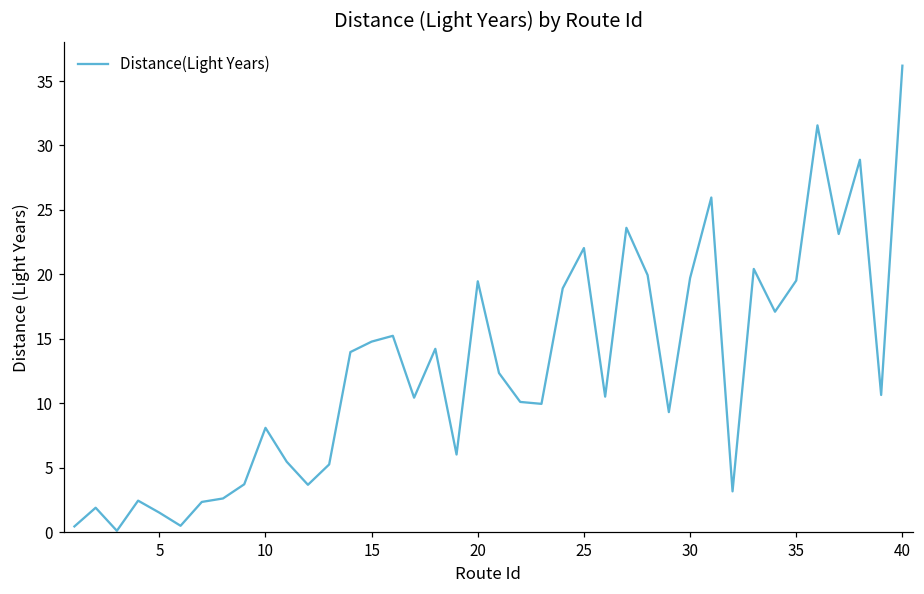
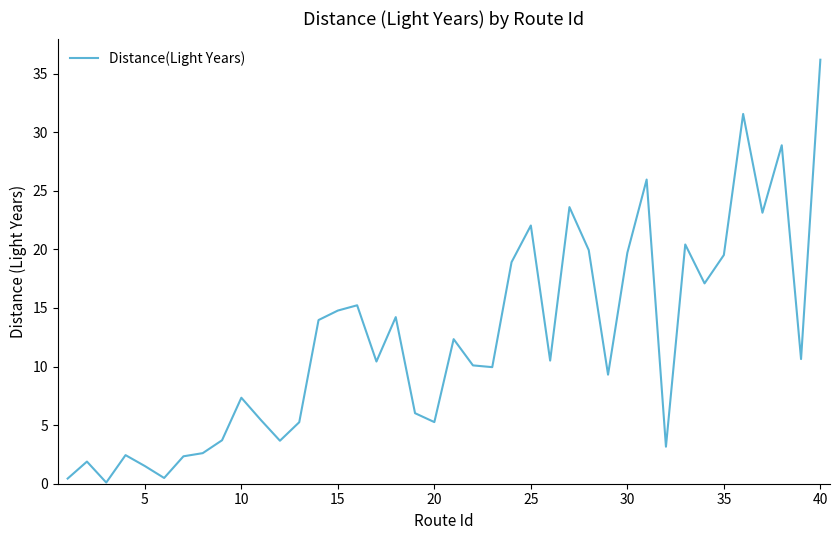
10: 8.1 -> 7.3
20: 19.5 -> 5.3
